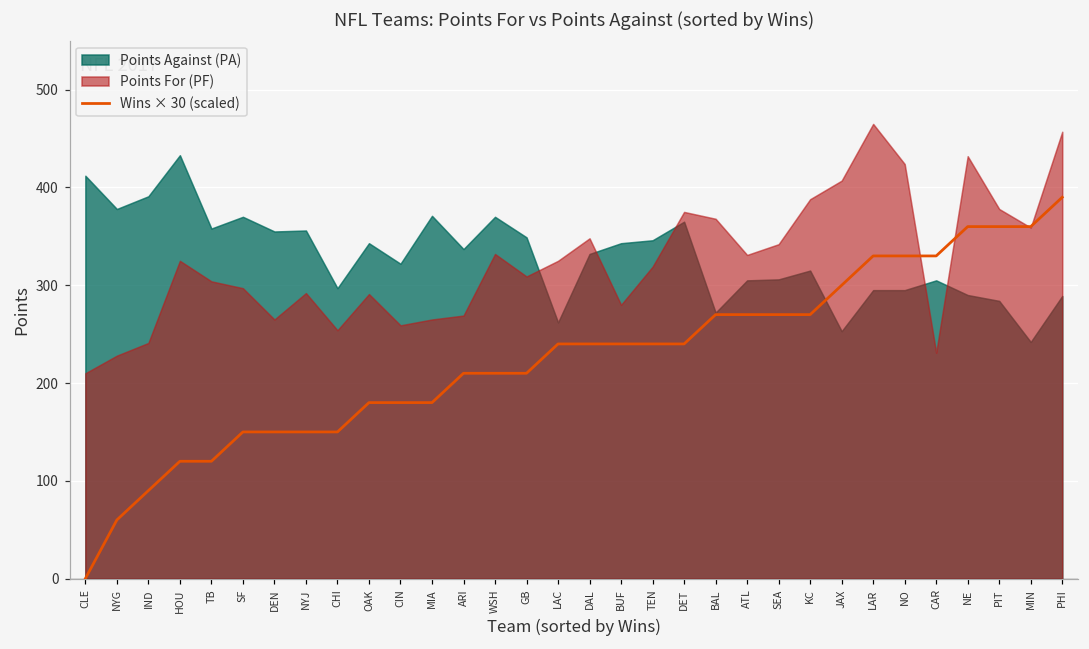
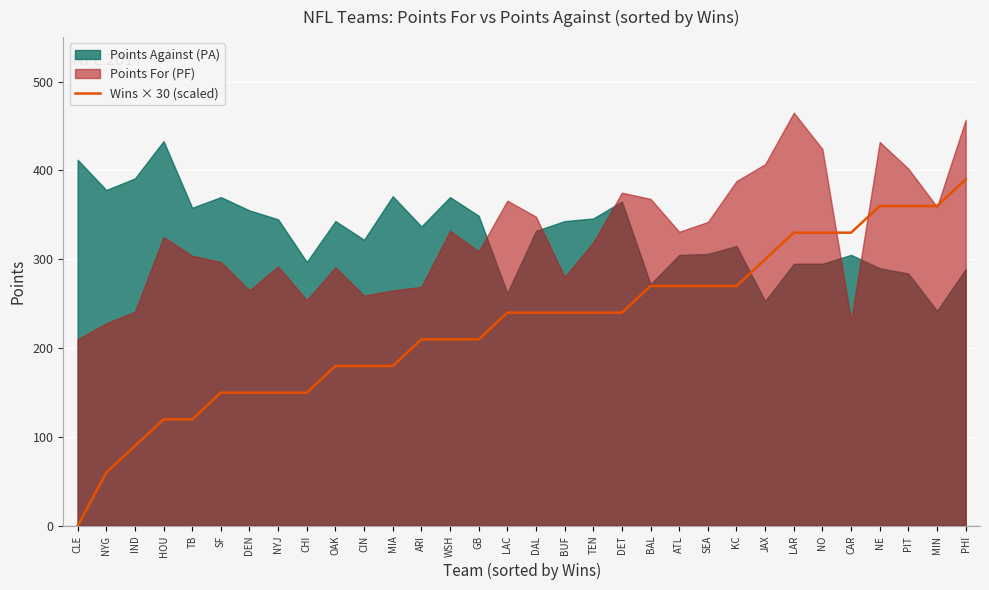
Points Against (PA), NYJ: 360 -> 350
Points For (PF), LAC: 330 -> 370
Points For (PF), PIT: 380 -> 400
